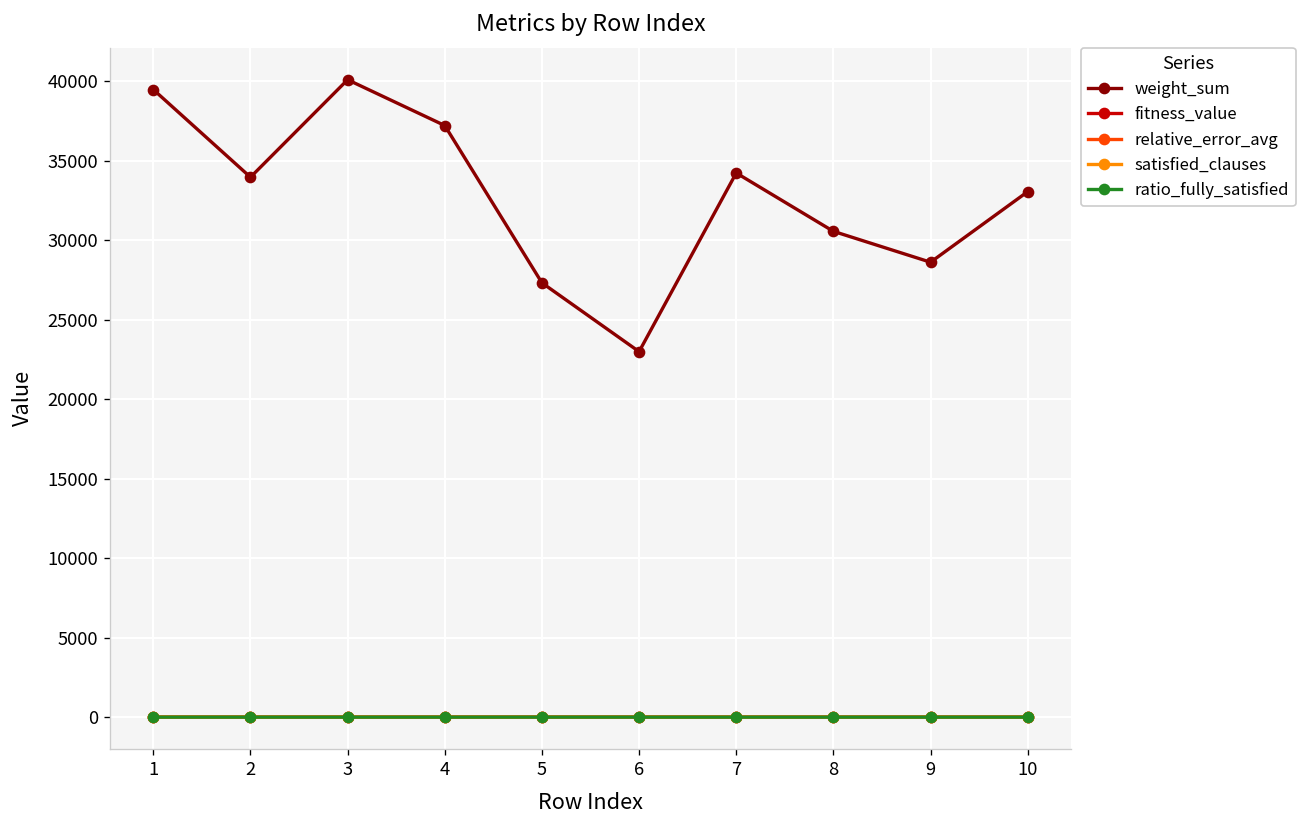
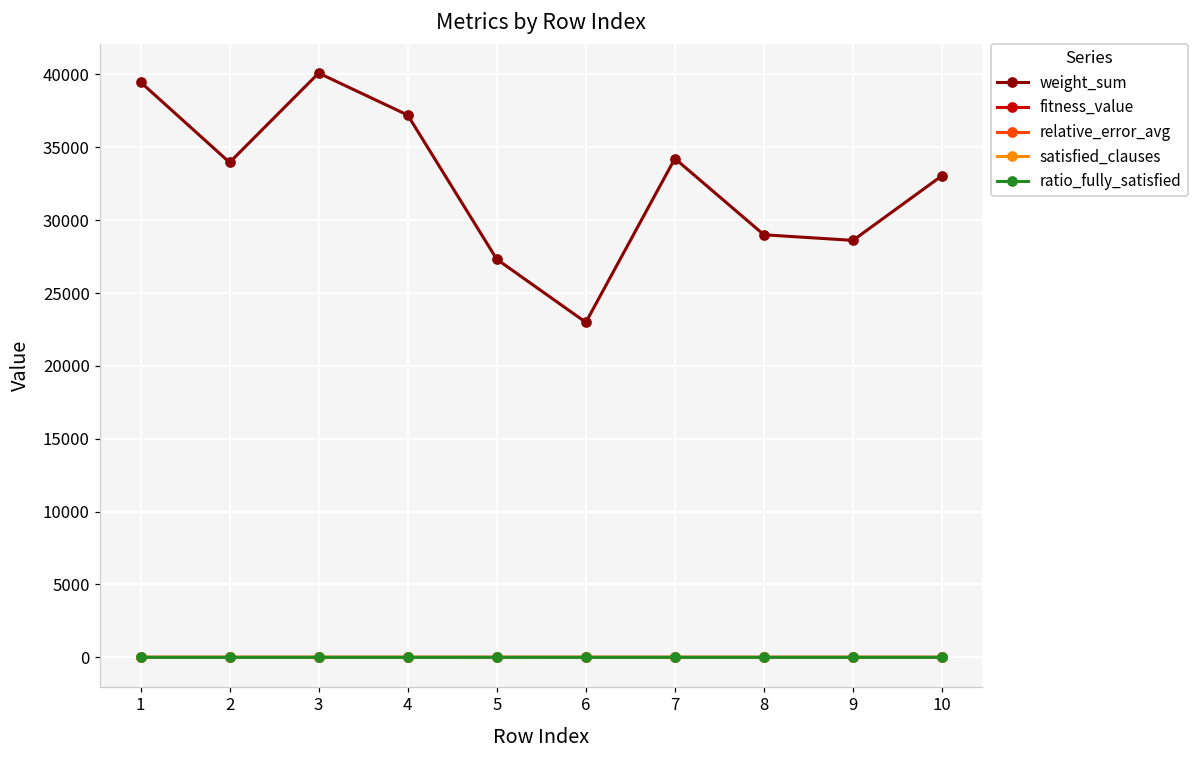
weight_sum, 8: 30600 -> 29000
